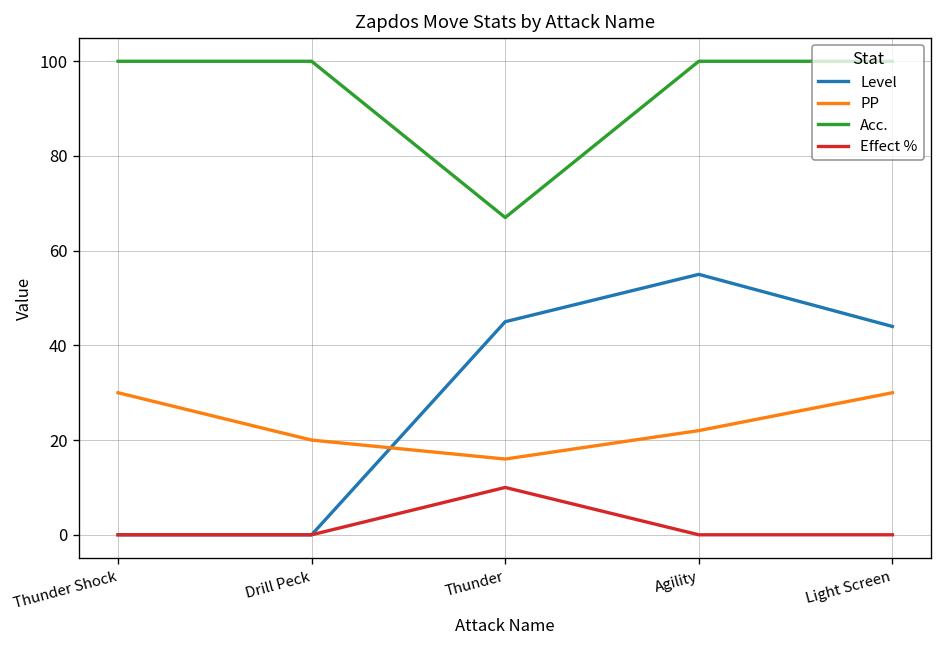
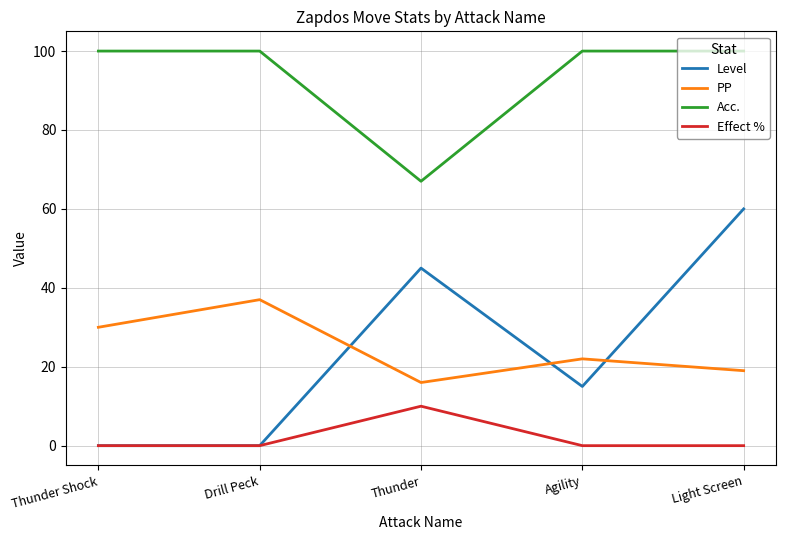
PP, Drill Peck: 20 -> 37
Level, Agility: 55 -> 15
Level, Light Screen: 44 -> 60
PP, Light Screen: 30 -> 19
